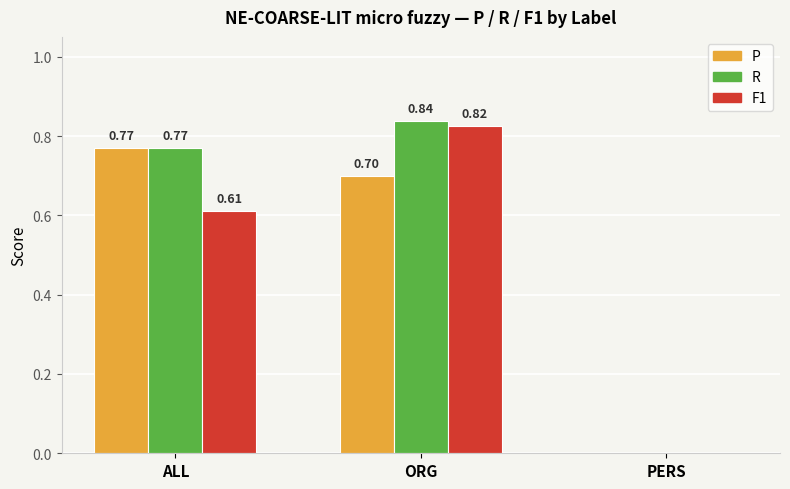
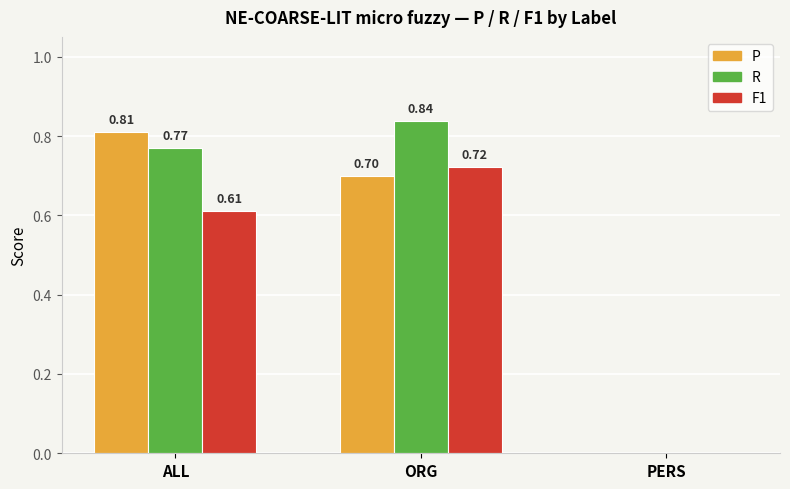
P, ALL: 0.77 -> 0.81
F1, ORG: 0.82 -> 0.72
